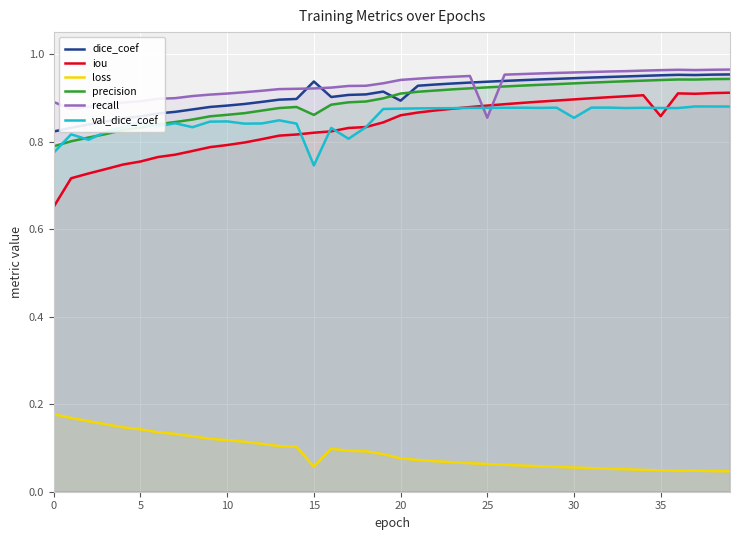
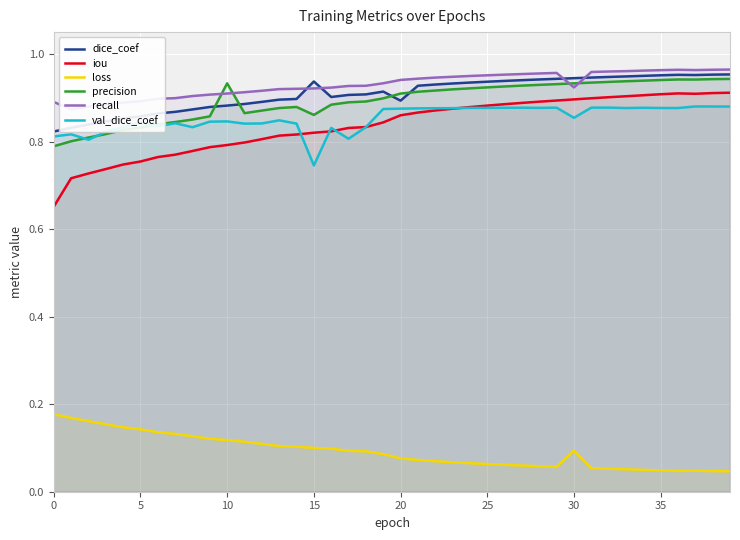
val_dice_coef, 0: 0.77 -> 0.81
precision, 10: 0.86 -> 0.93
loss, 15: 0.06 -> 0.10
recall, 25: 0.85 -> 0.95
loss, 30: 0.06 -> 0.09
recall, 30: 0.96 -> 0.92
iou, 35: 0.86 -> 0.91
